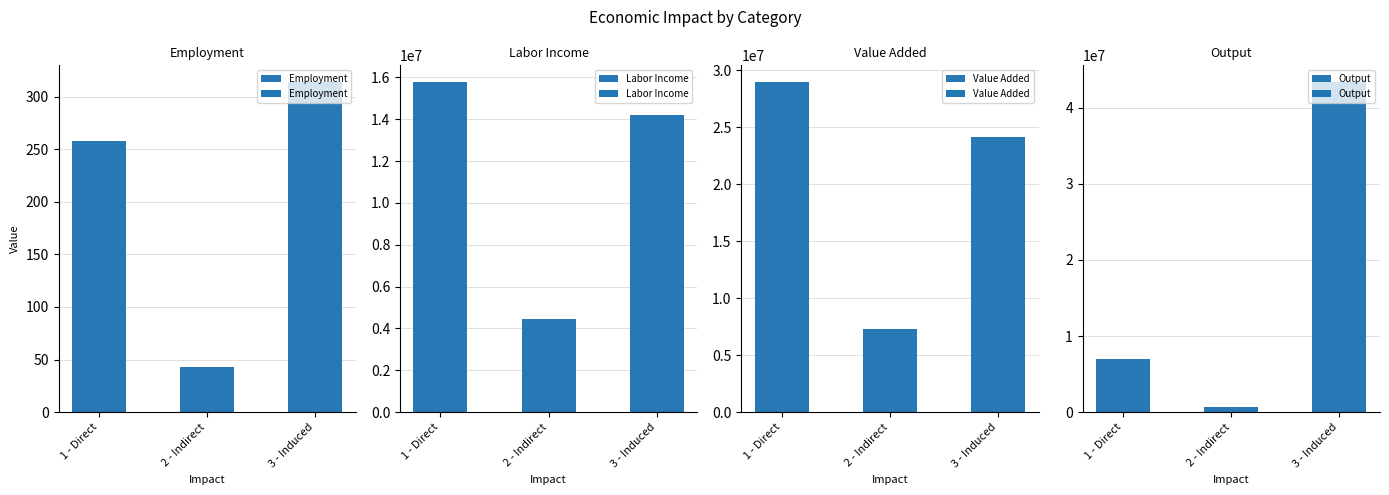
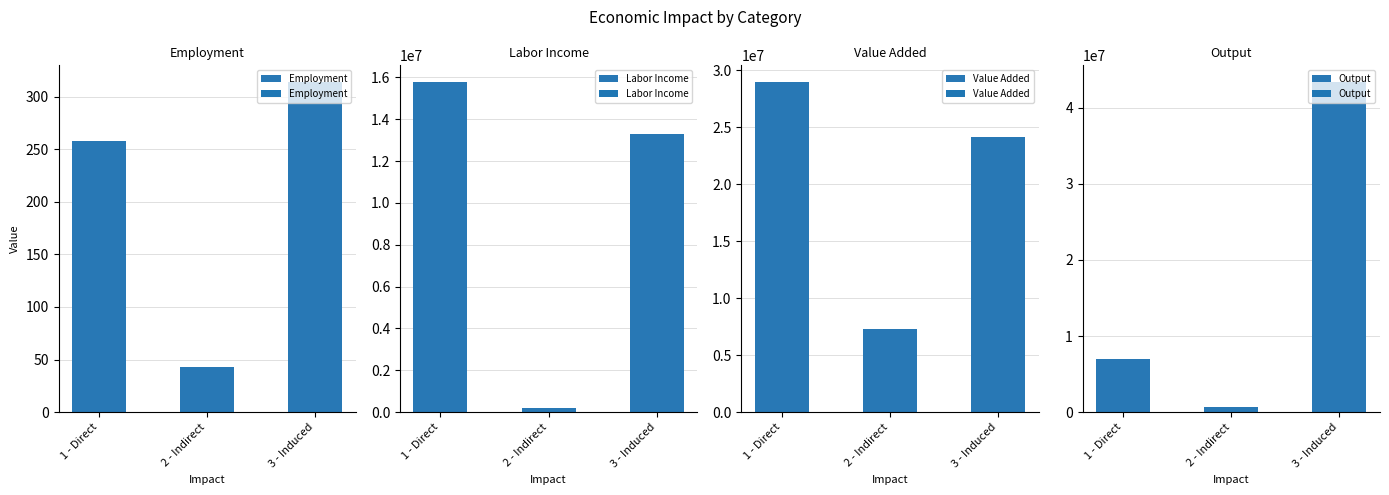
Labor Income, 2 - Indirect: 4400000 -> 200000
Labor Income, 3 - Induced: 14200000 -> 13300000
